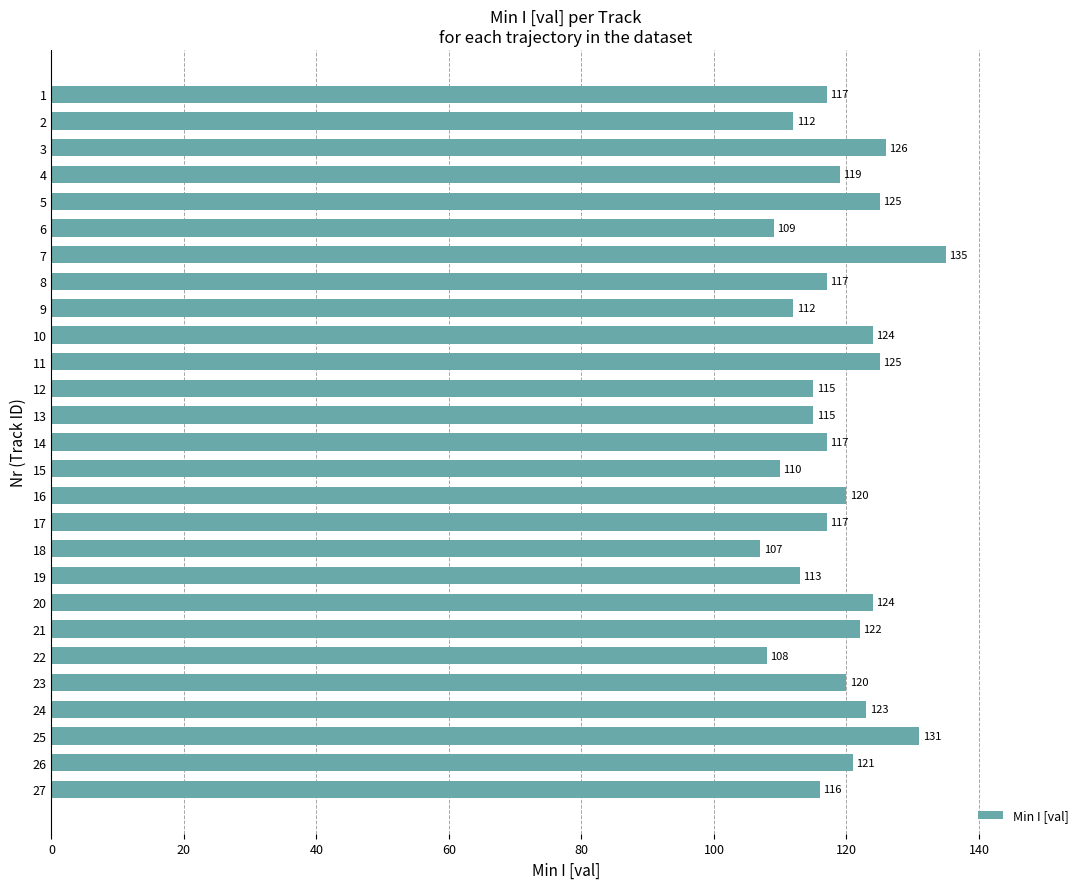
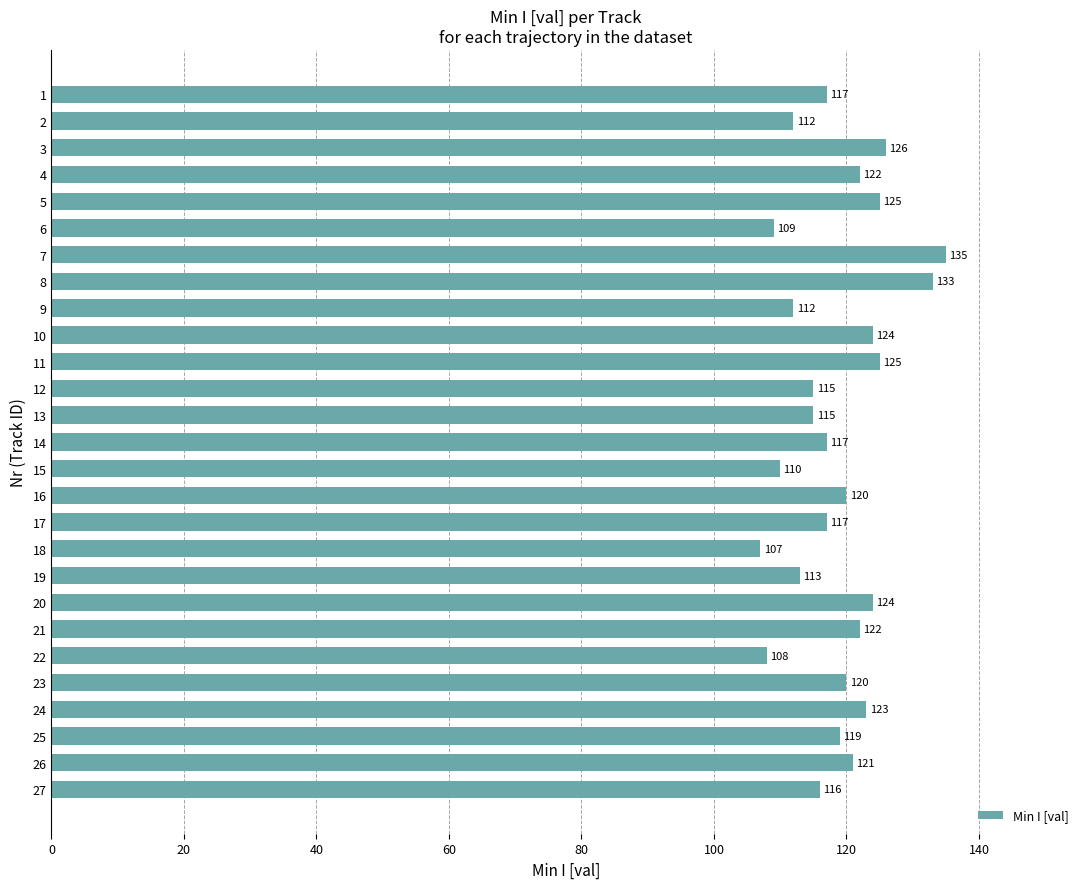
4: 119 -> 122
8: 117 -> 133
25: 131 -> 119
